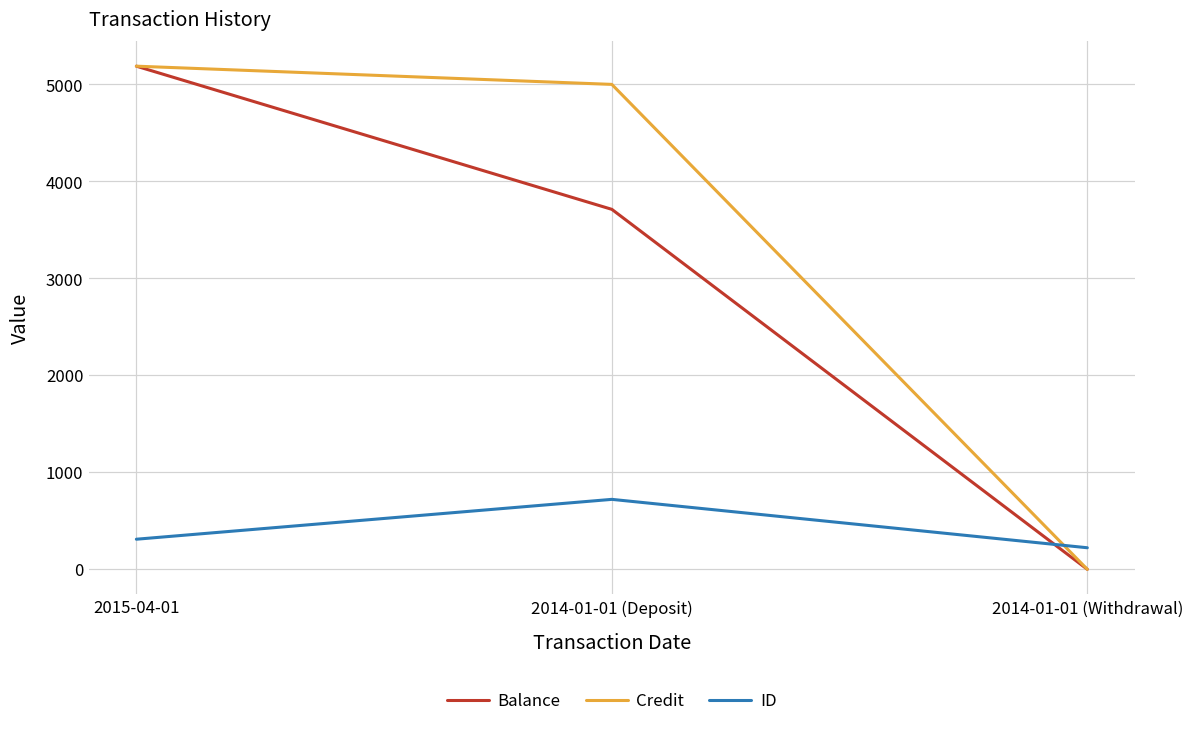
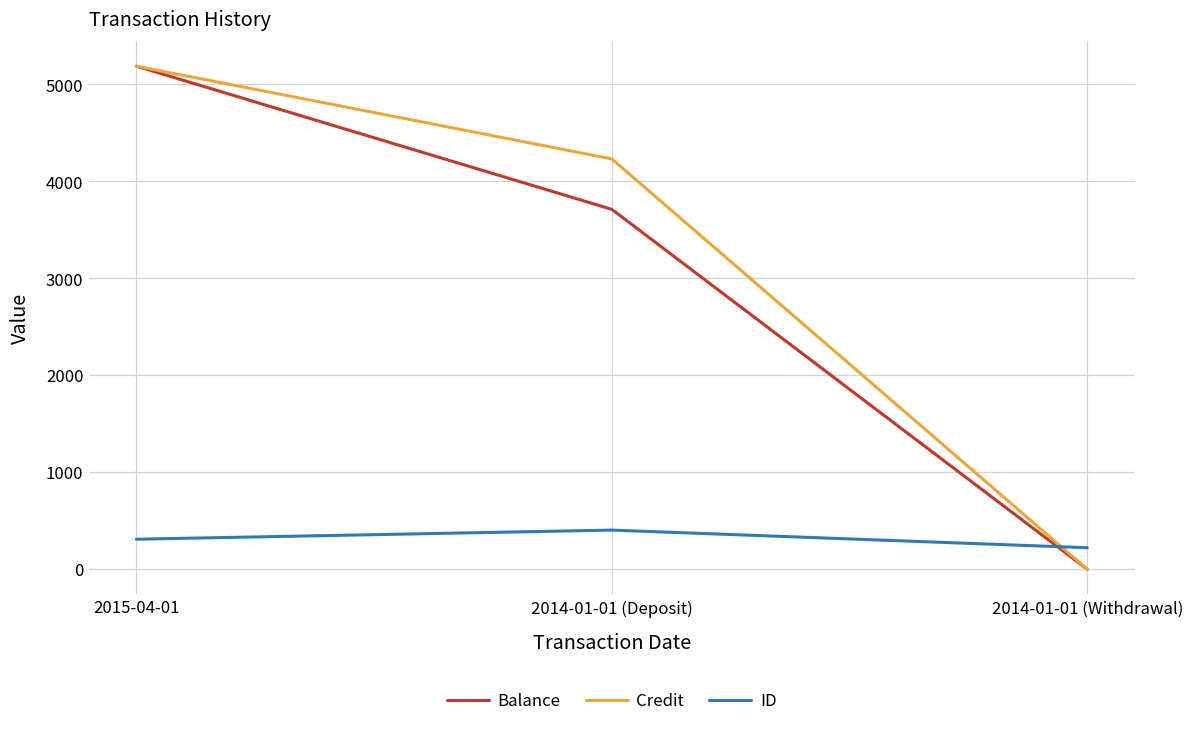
Credit, 2014-01-01 (Deposit): 5000 -> 4200
ID, 2014-01-01 (Deposit): 700 -> 400
